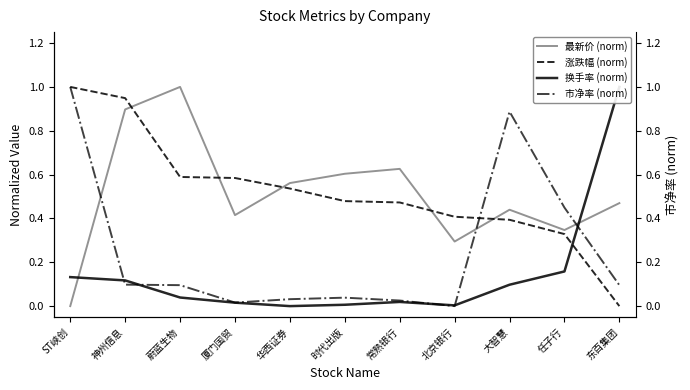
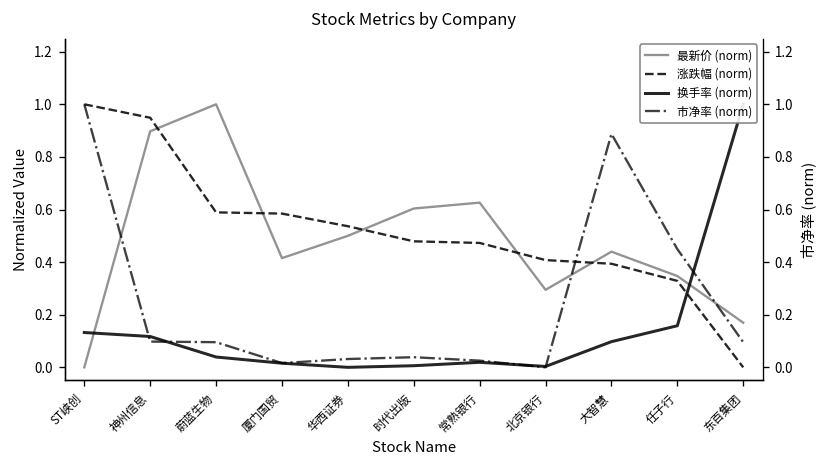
最新价 (norm), 华西证券: 0.56 -> 0.50
最新价 (norm), 东百集团: 0.47 -> 0.17
